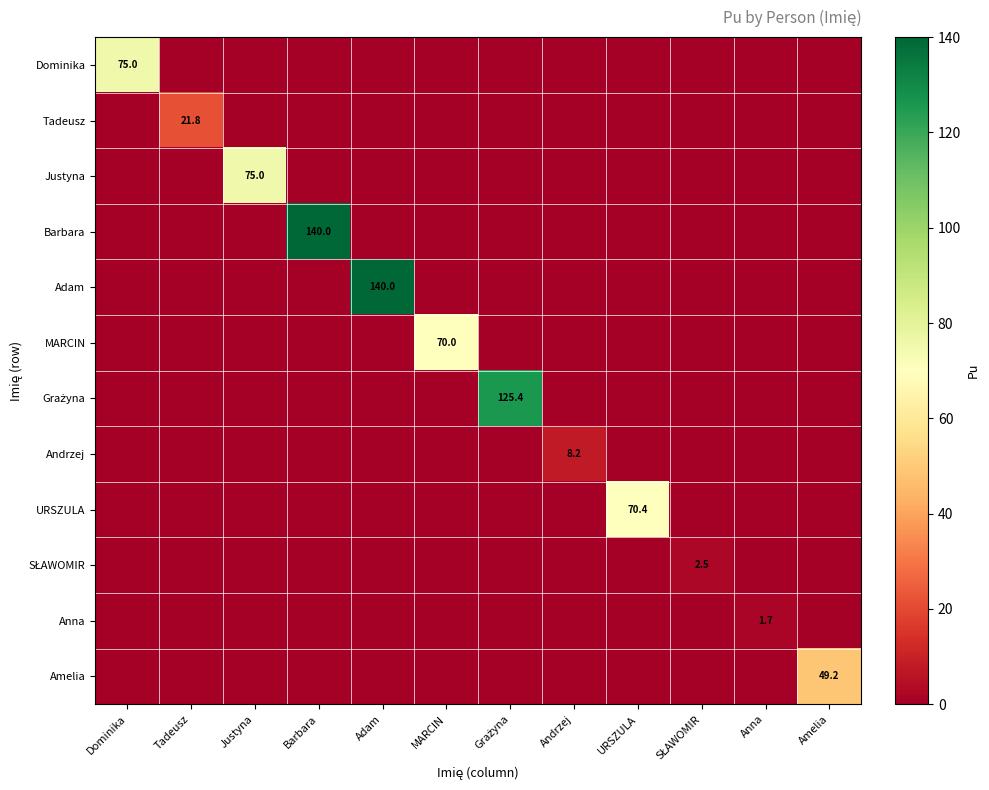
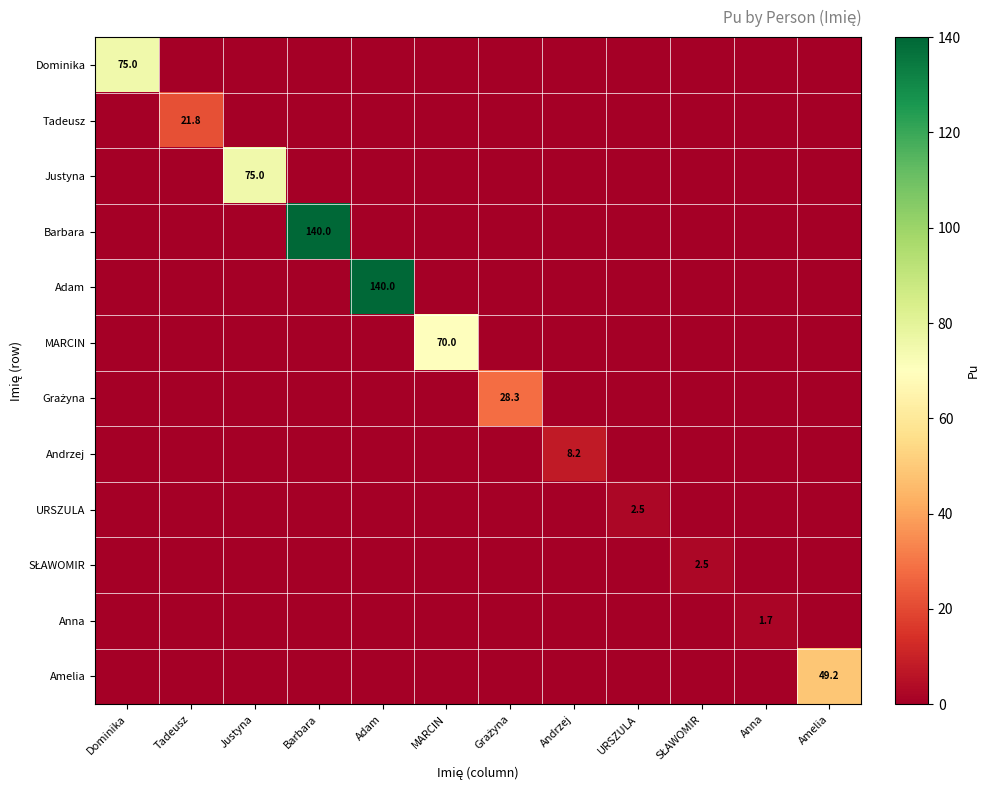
Grażyna, Grażyna: 125.4 -> 28.3
URSZULA, URSZULA: 70.4 -> 2.5
